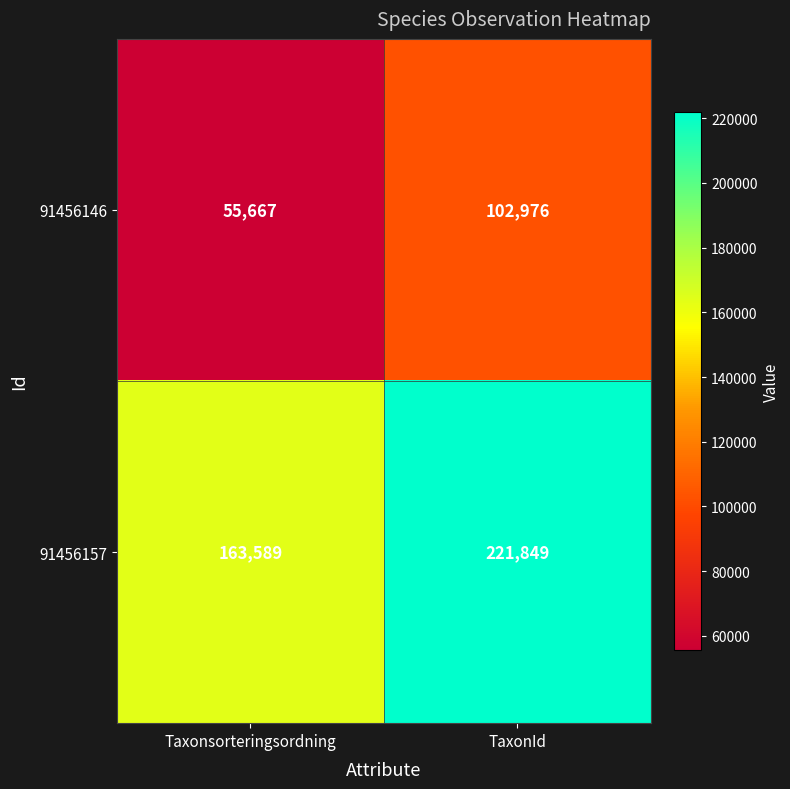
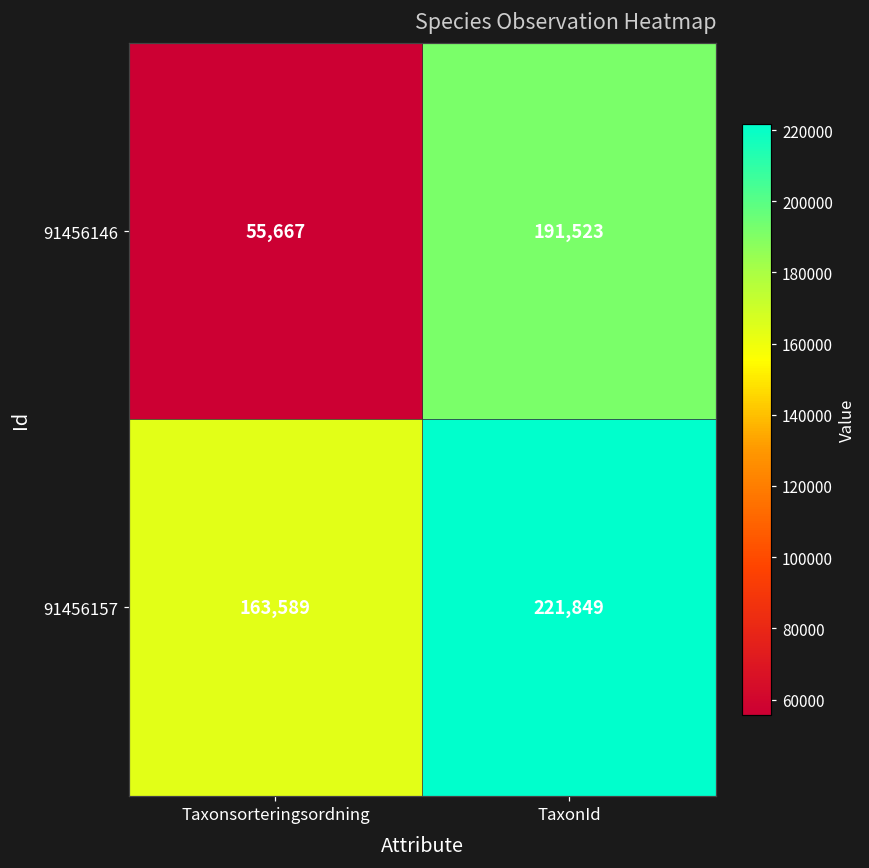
91456146, TaxonId: 102,976 -> 191,523
